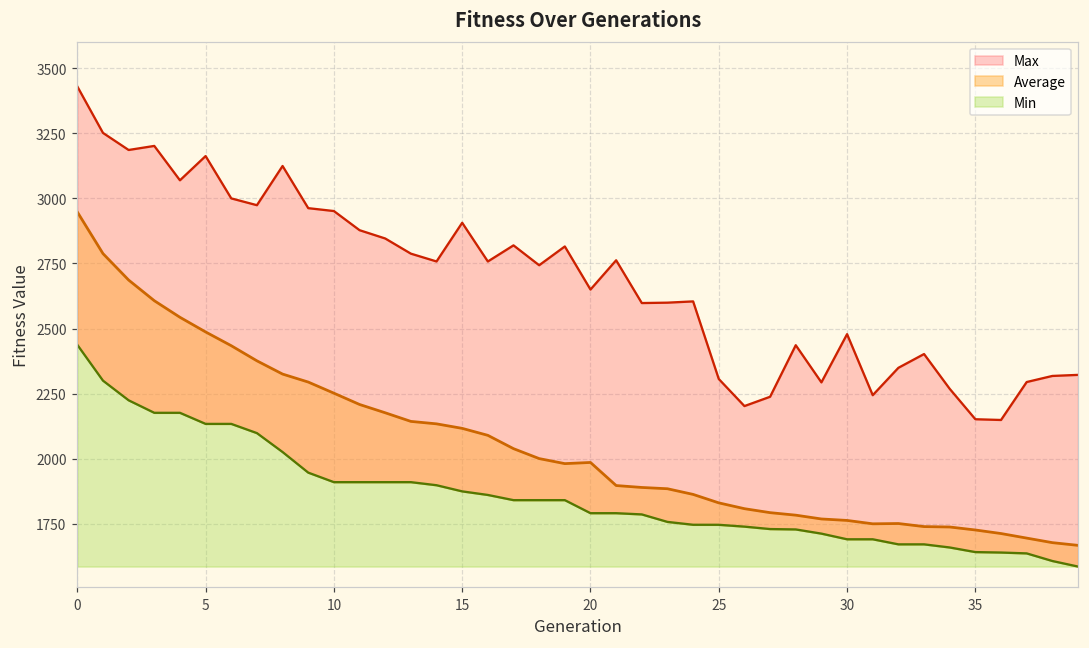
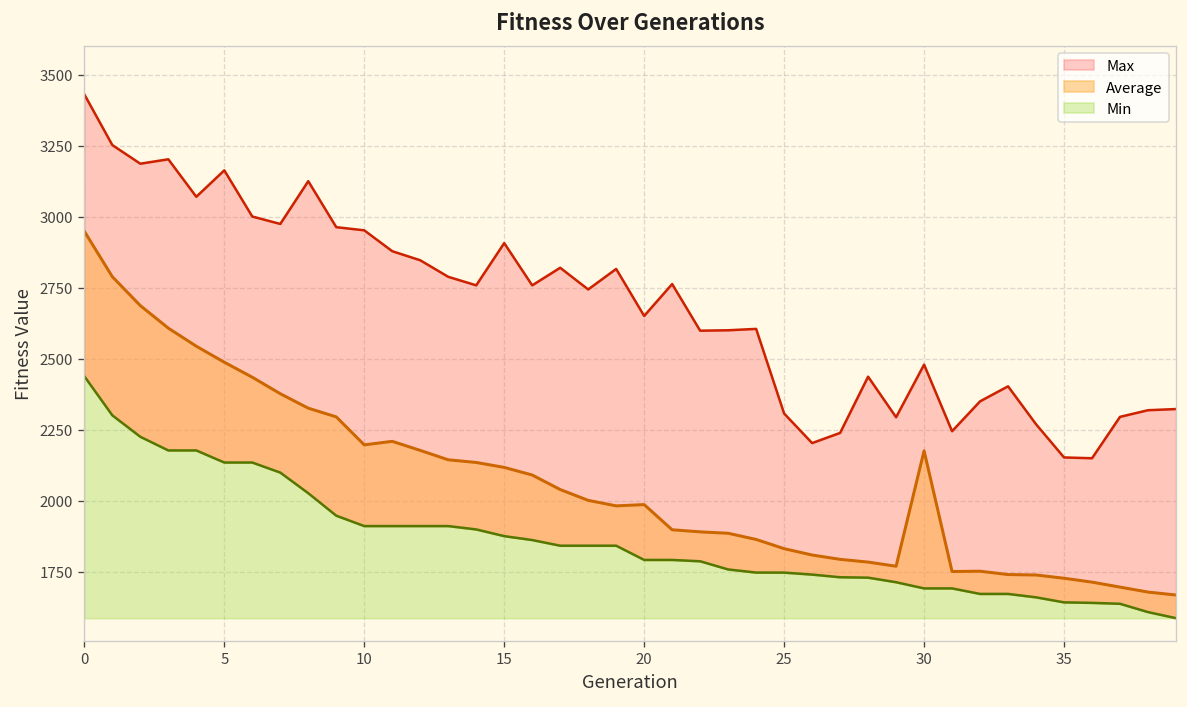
Average, 10: 2250 -> 2200
Average, 30: 1760 -> 2170
